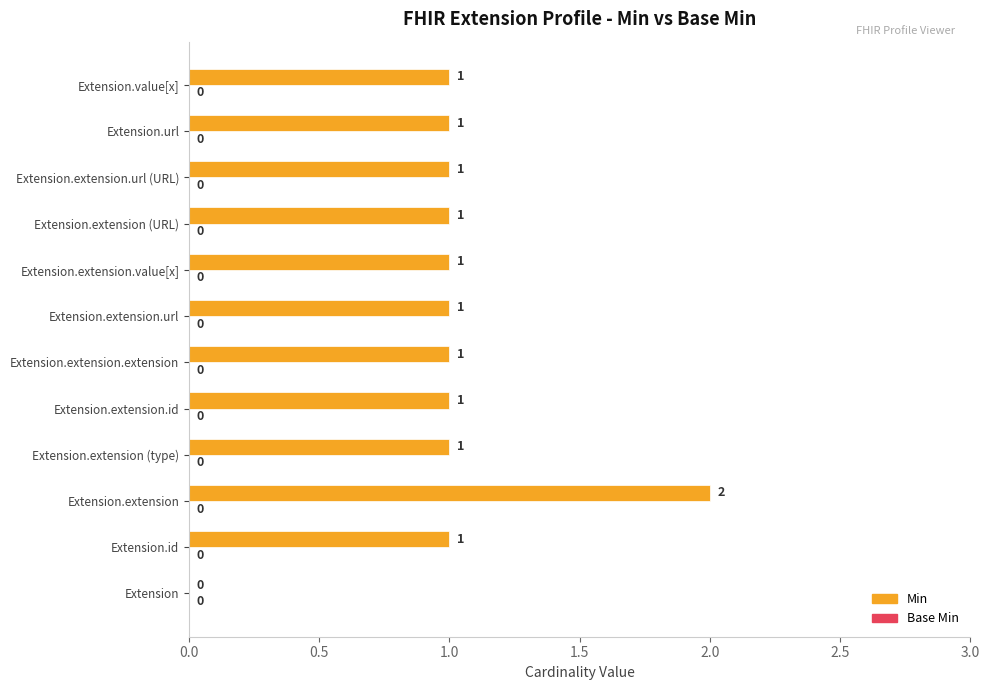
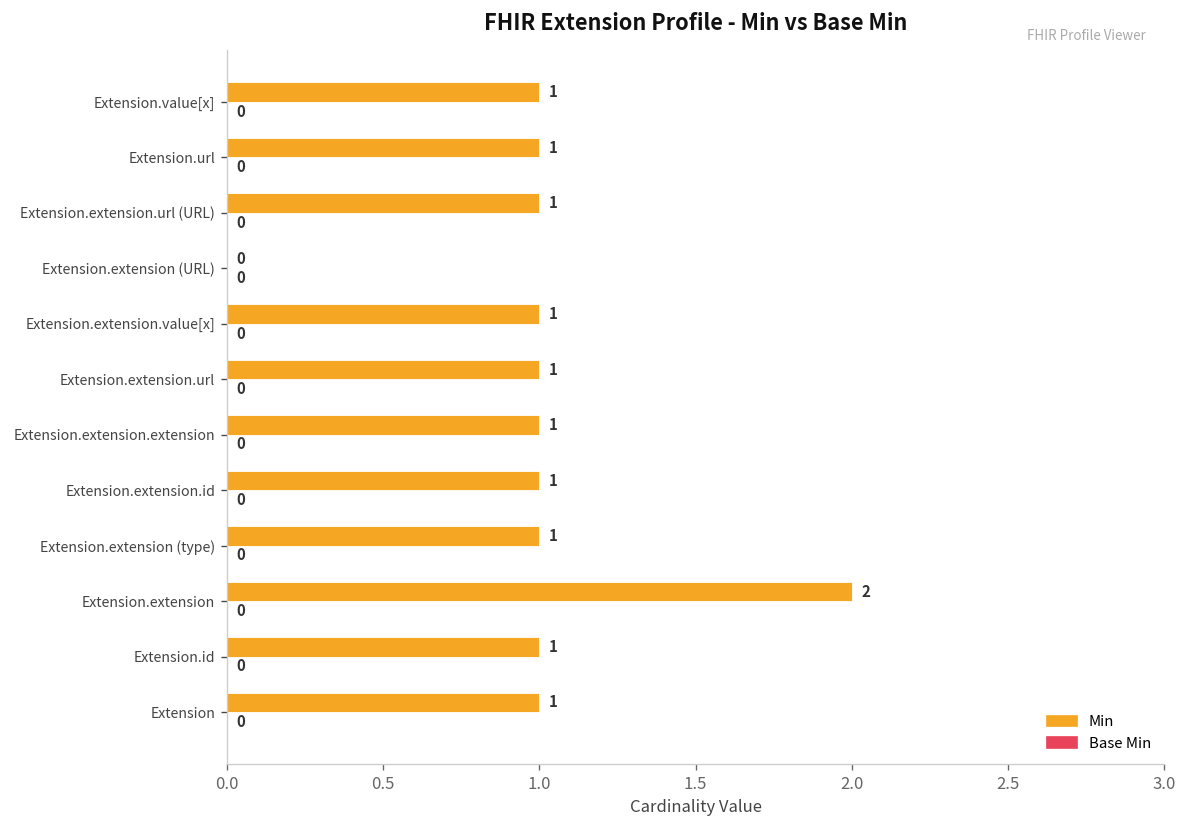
Min, Extension.extension (URL): 1 -> 0
Min, Extension: 0 -> 1
